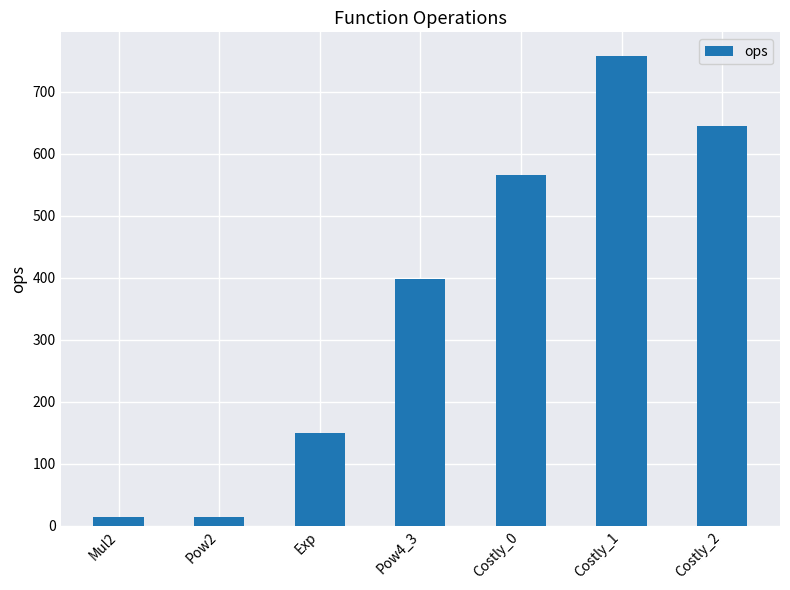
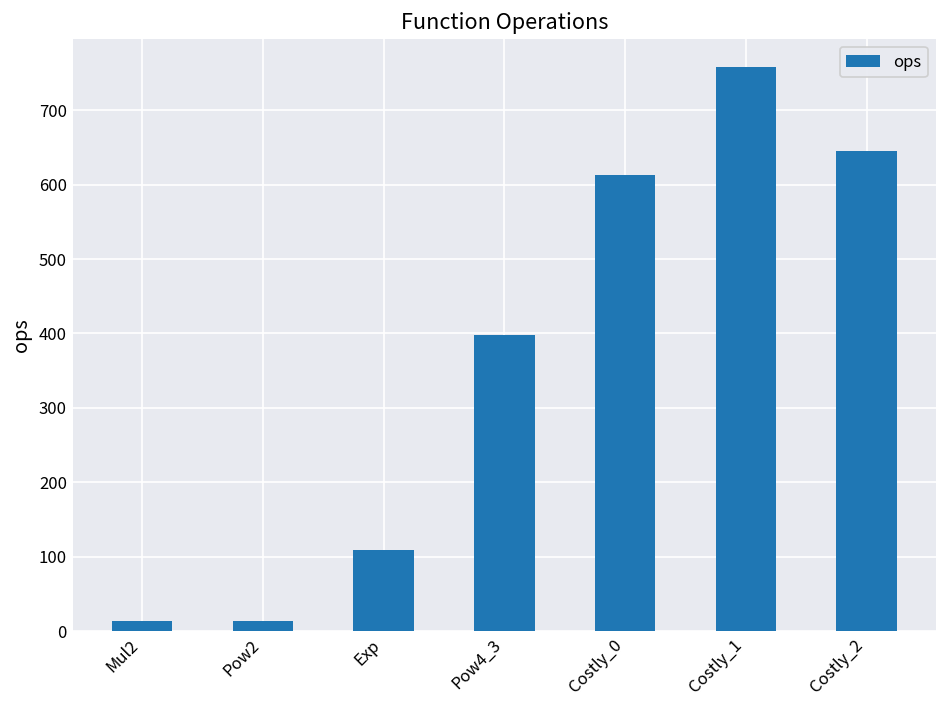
Exp: 150 -> 110
Costly_0: 570 -> 610
